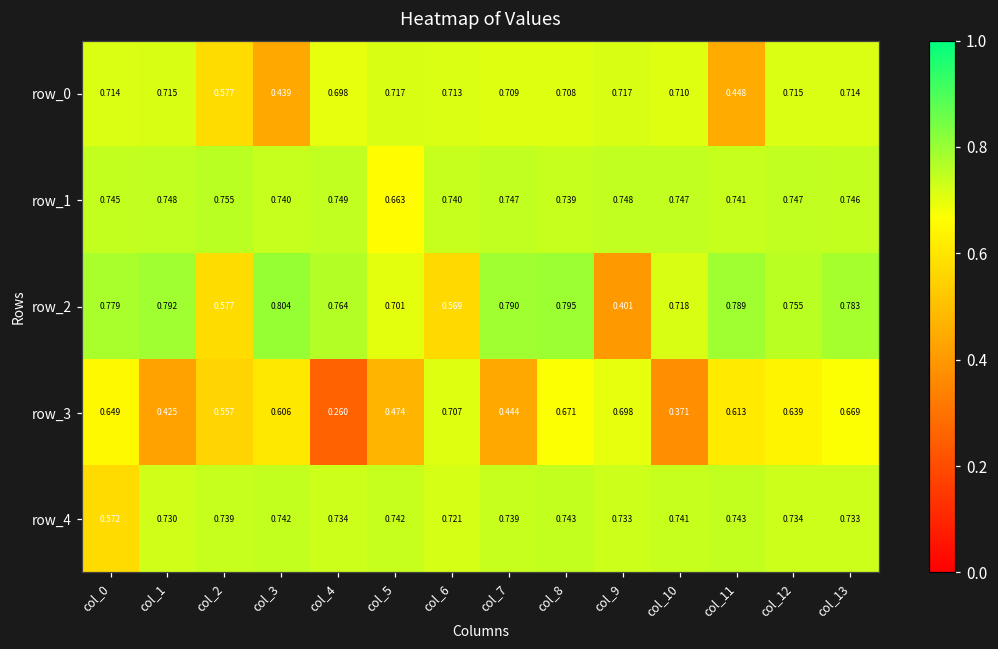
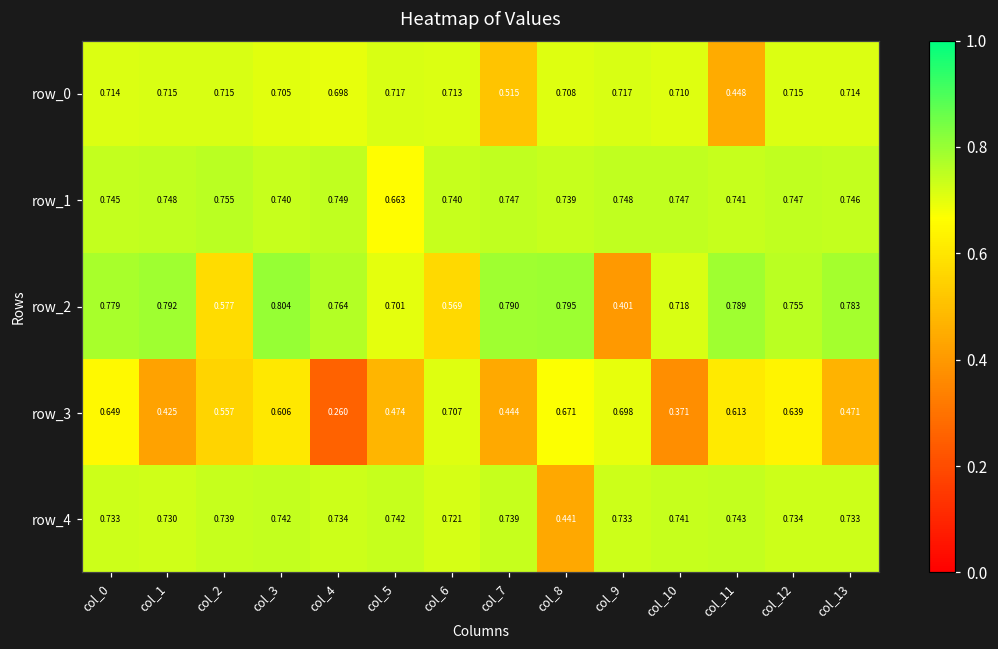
row_0, col_2: 0.577 -> 0.715
row_0, col_3: 0.439 -> 0.705
row_0, col_7: 0.709 -> 0.515
row_3, col_13: 0.669 -> 0.471
row_4, col_0: 0.572 -> 0.733
row_4, col_8: 0.743 -> 0.441
